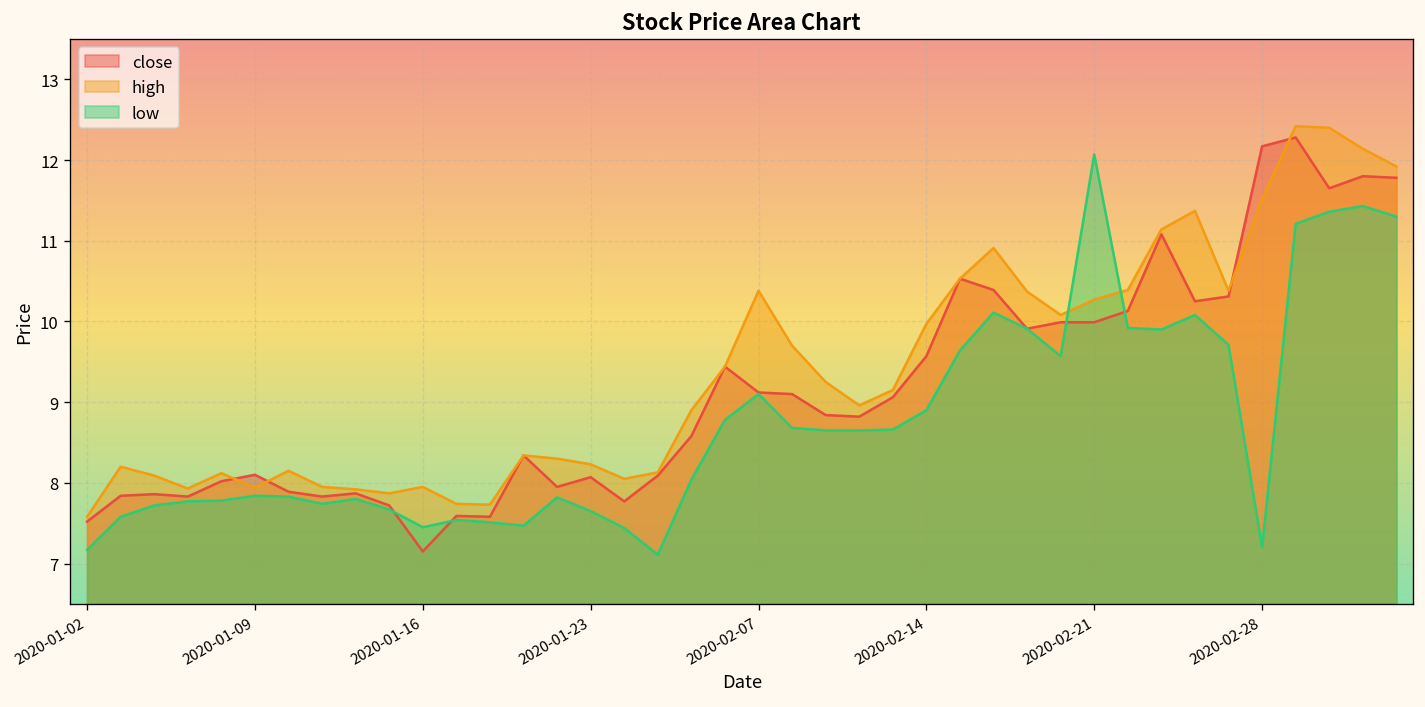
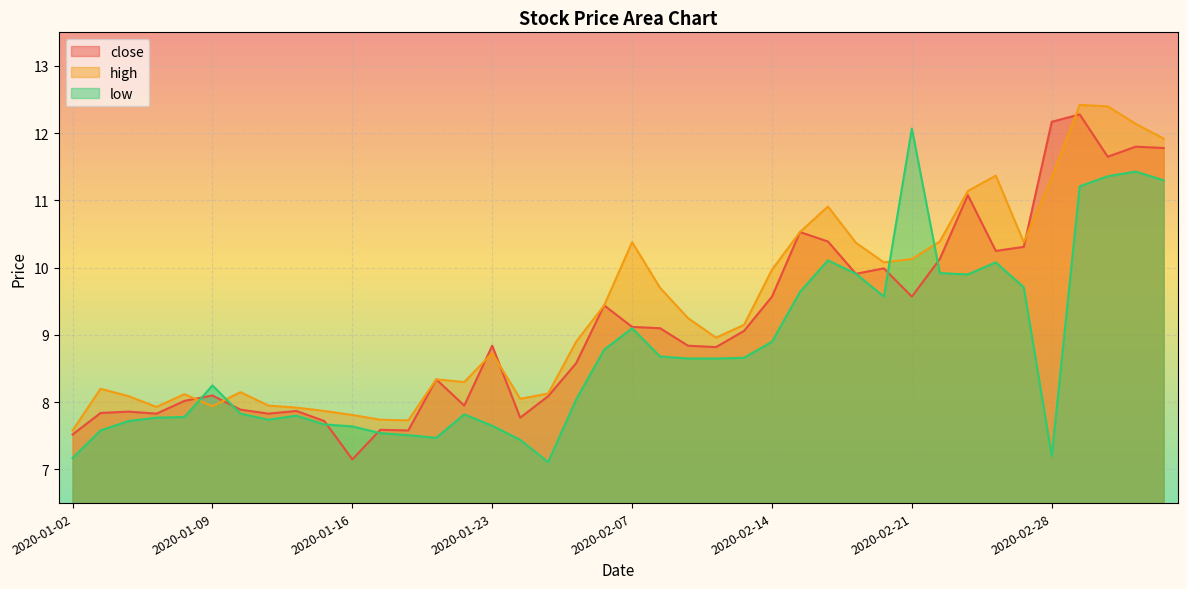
low, 2020-01-09: 7.8 -> 8.3
high, 2020-01-16: 8.0 -> 7.8
low, 2020-01-16: 7.5 -> 7.6
close, 2020-01-23: 8.1 -> 8.8
high, 2020-01-23: 8.2 -> 8.7
close, 2020-02-21: 10.0 -> 9.6
high, 2020-02-21: 10.3 -> 10.1
high, 2020-02-28: 11.5 -> 11.3
